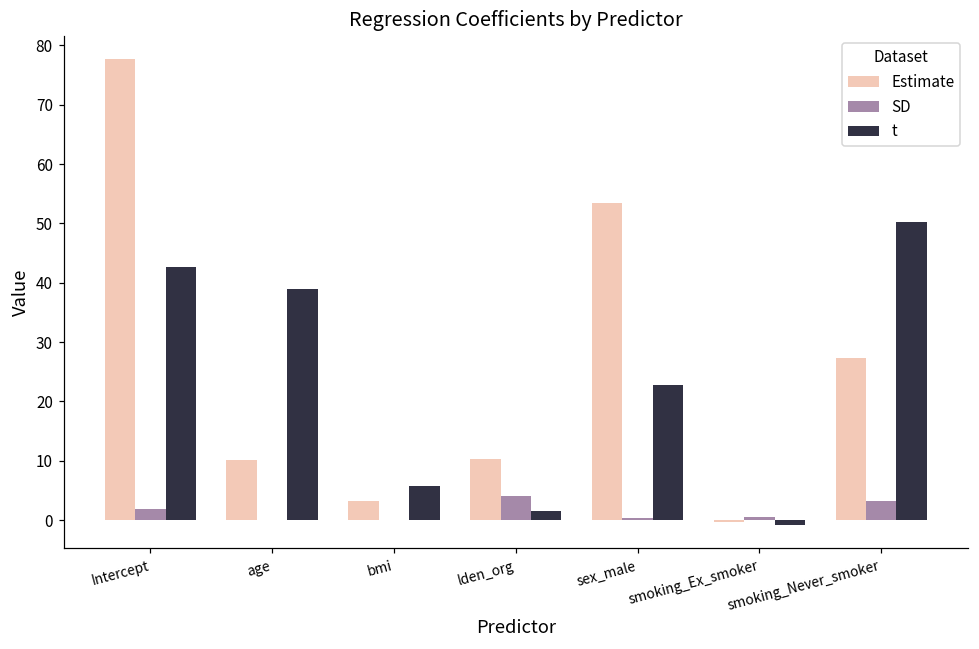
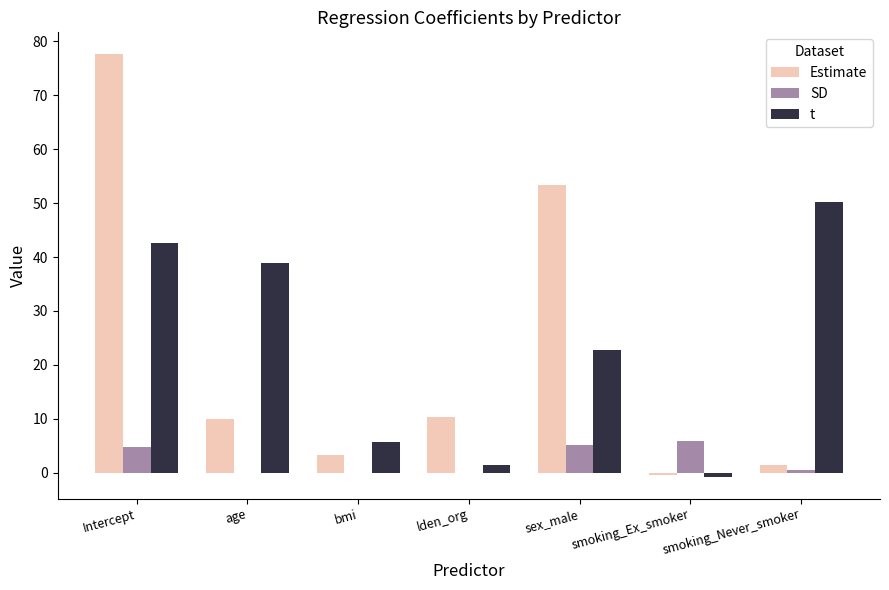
SD, Intercept: 2 -> 5
SD, lden_org: 4 -> 0
SD, sex_male: 0 -> 5
SD, smoking_Ex_smoker: 0 -> 6
Estimate, smoking_Never_smoker: 27 -> 2
SD, smoking_Never_smoker: 3 -> 0
